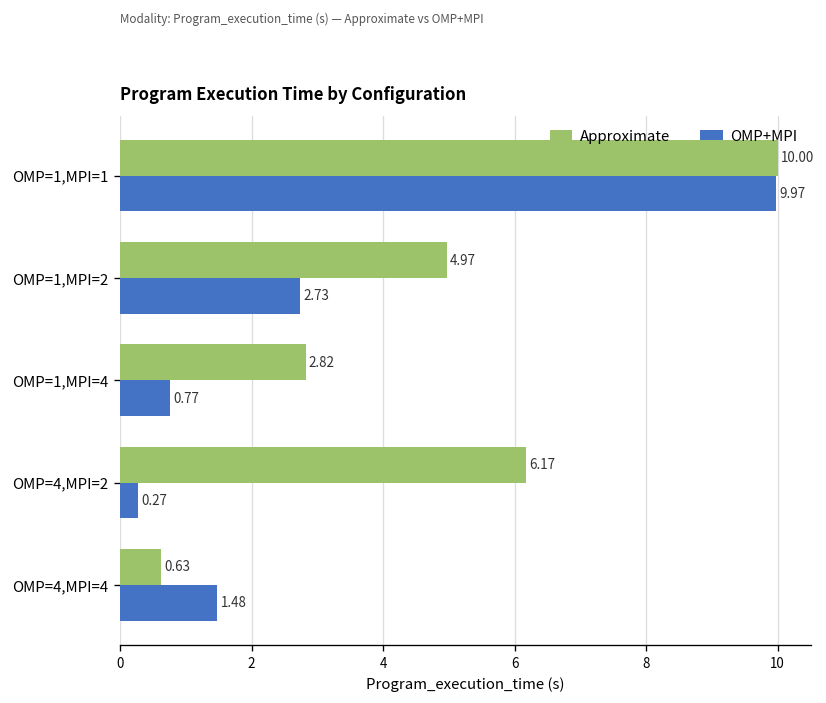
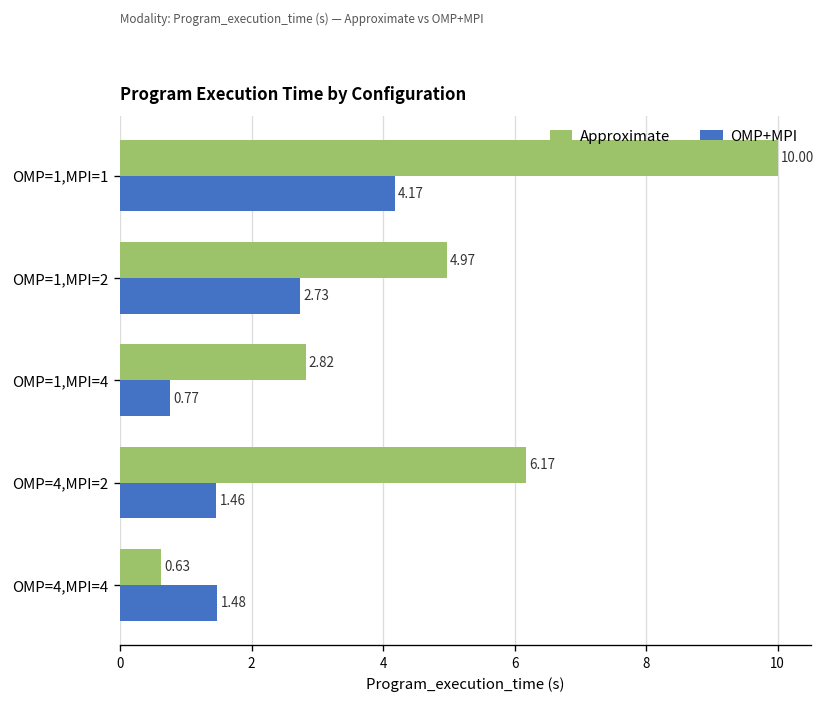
OMP+MPI, OMP=1,MPI=1: 9.97 -> 4.17
OMP+MPI, OMP=4,MPI=2: 0.27 -> 1.46
